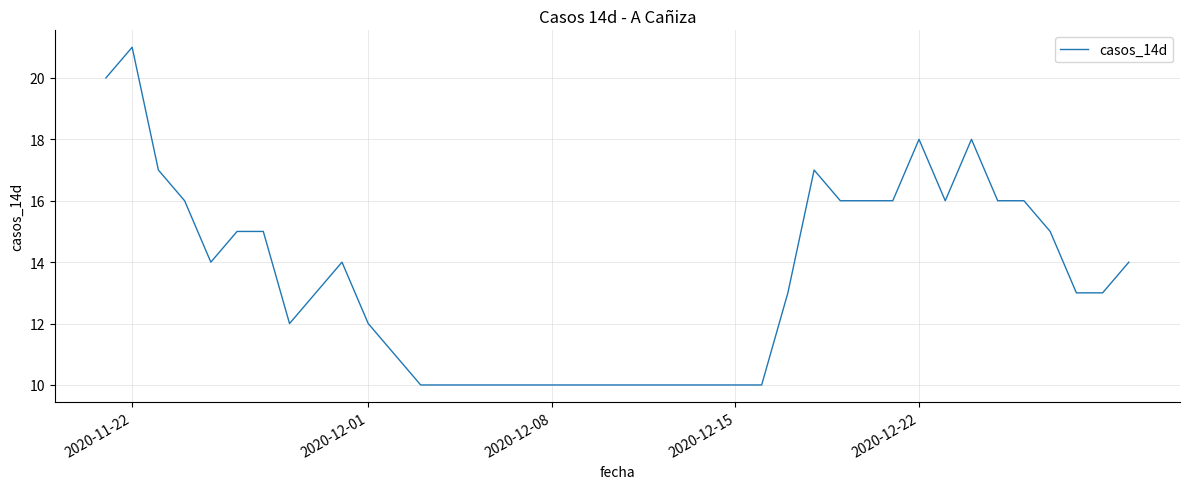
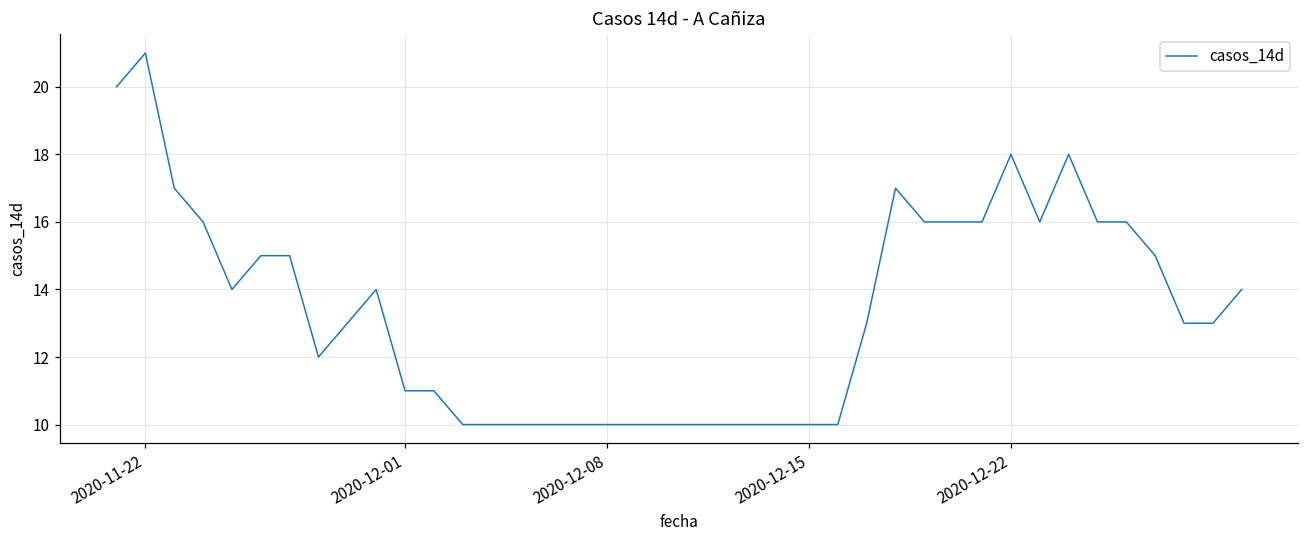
2020-12-01: 12 -> 11
